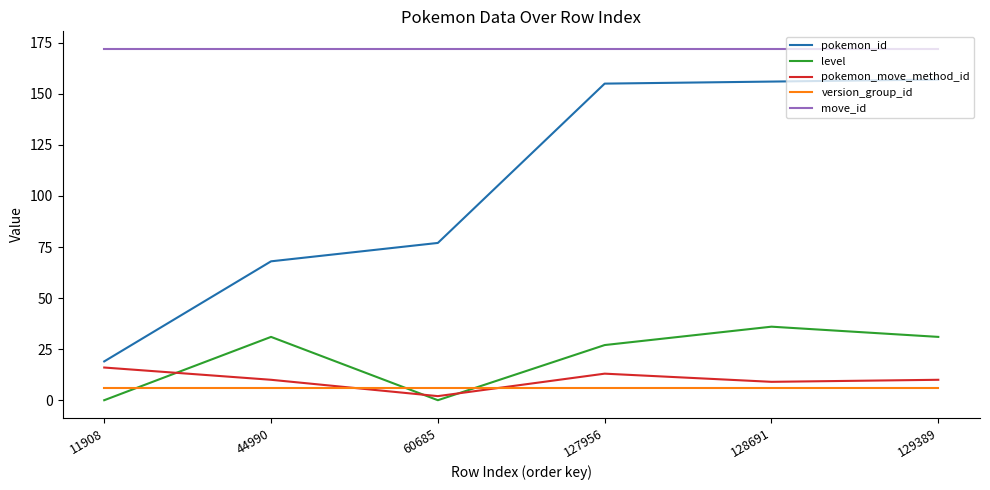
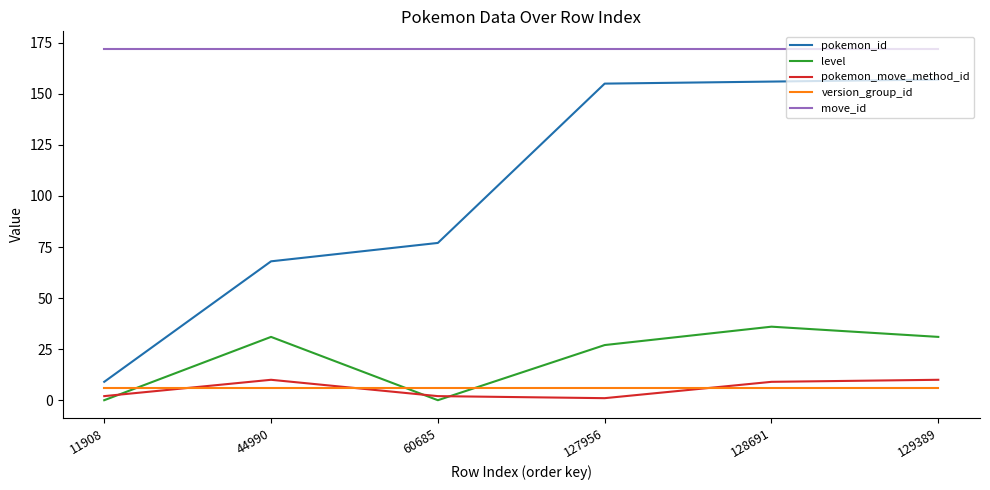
pokemon_id, 11908: 19 -> 9
pokemon_move_method_id, 11908: 16 -> 2
pokemon_move_method_id, 127956: 13 -> 1
